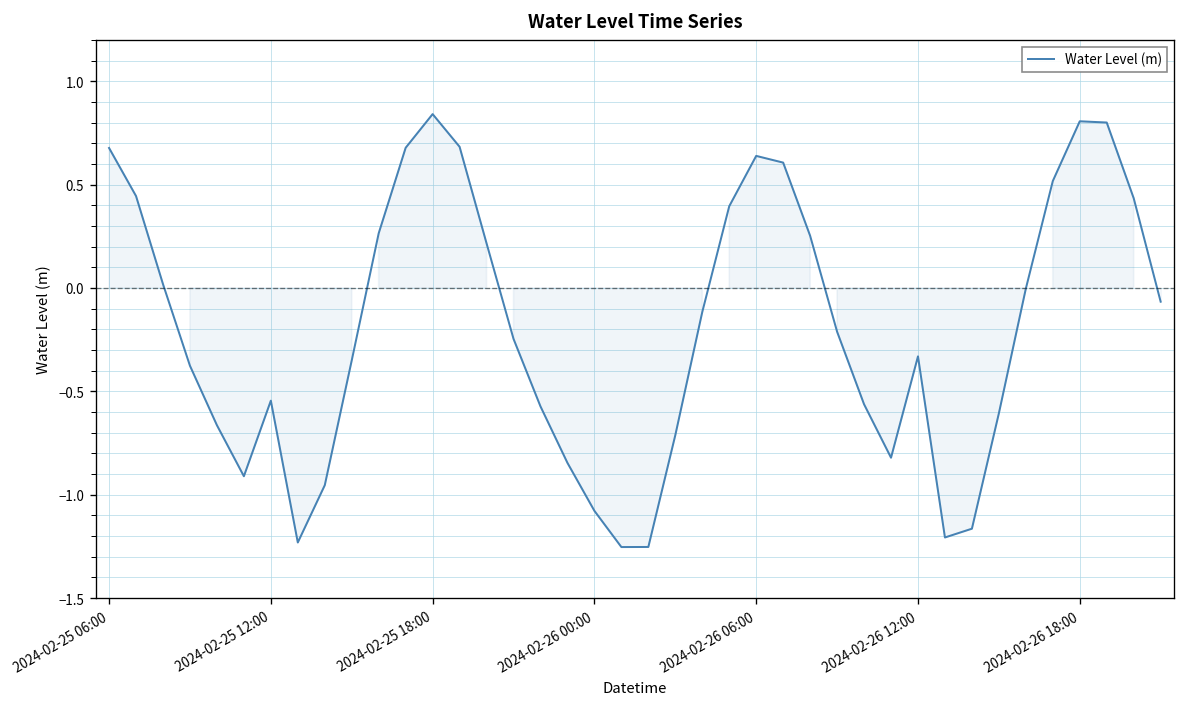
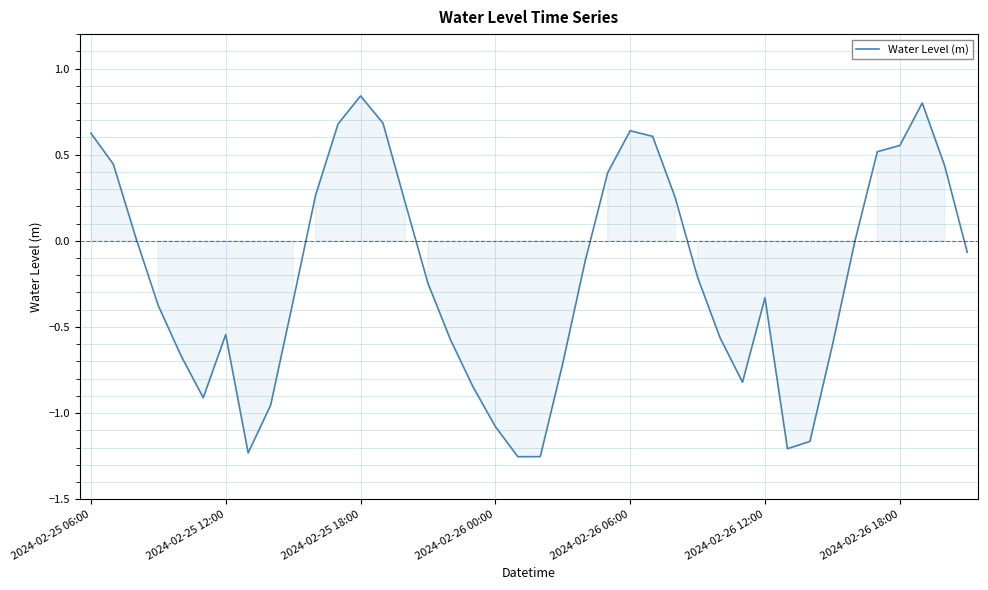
2024-02-25 06:00: 0.68 -> 0.63
2024-02-26 18:00: 0.81 -> 0.55
